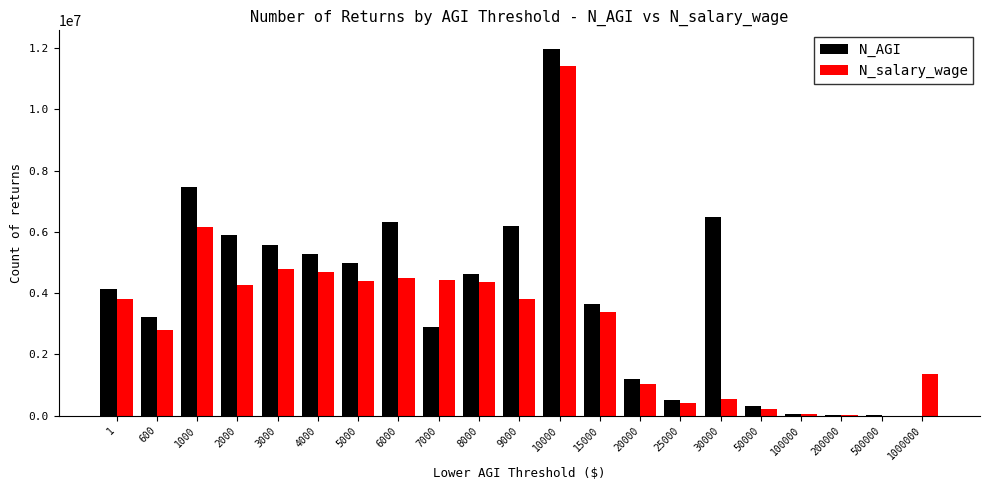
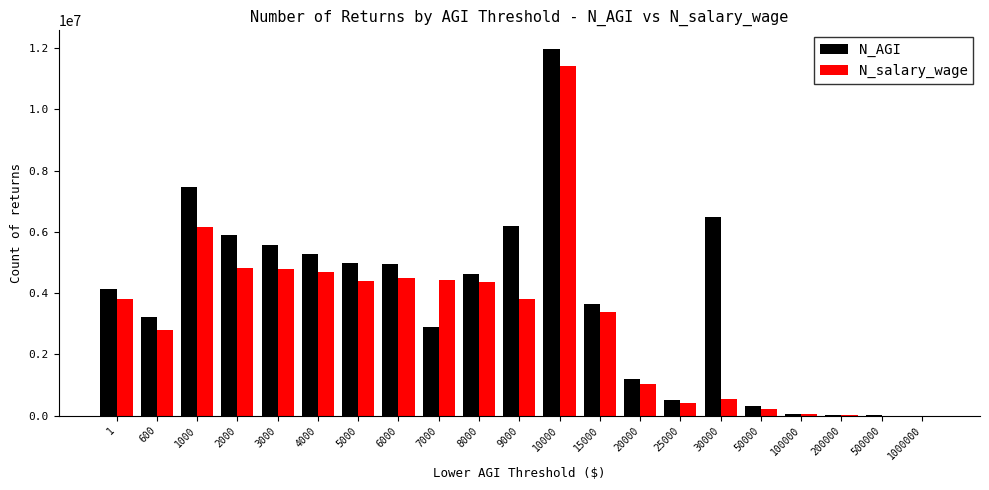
N_salary_wage, 2000: 4300000 -> 4800000
N_AGI, 6000: 6300000 -> 5000000
N_salary_wage, 1000000: 1400000 -> 0
